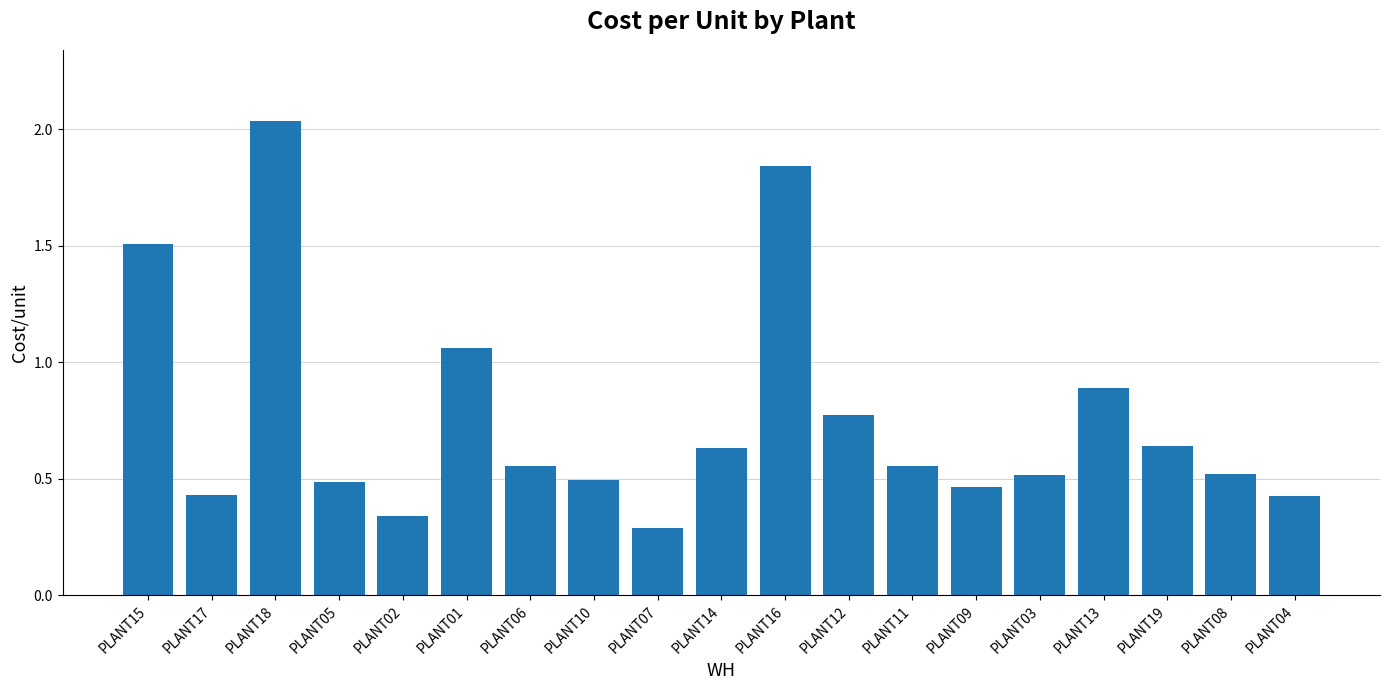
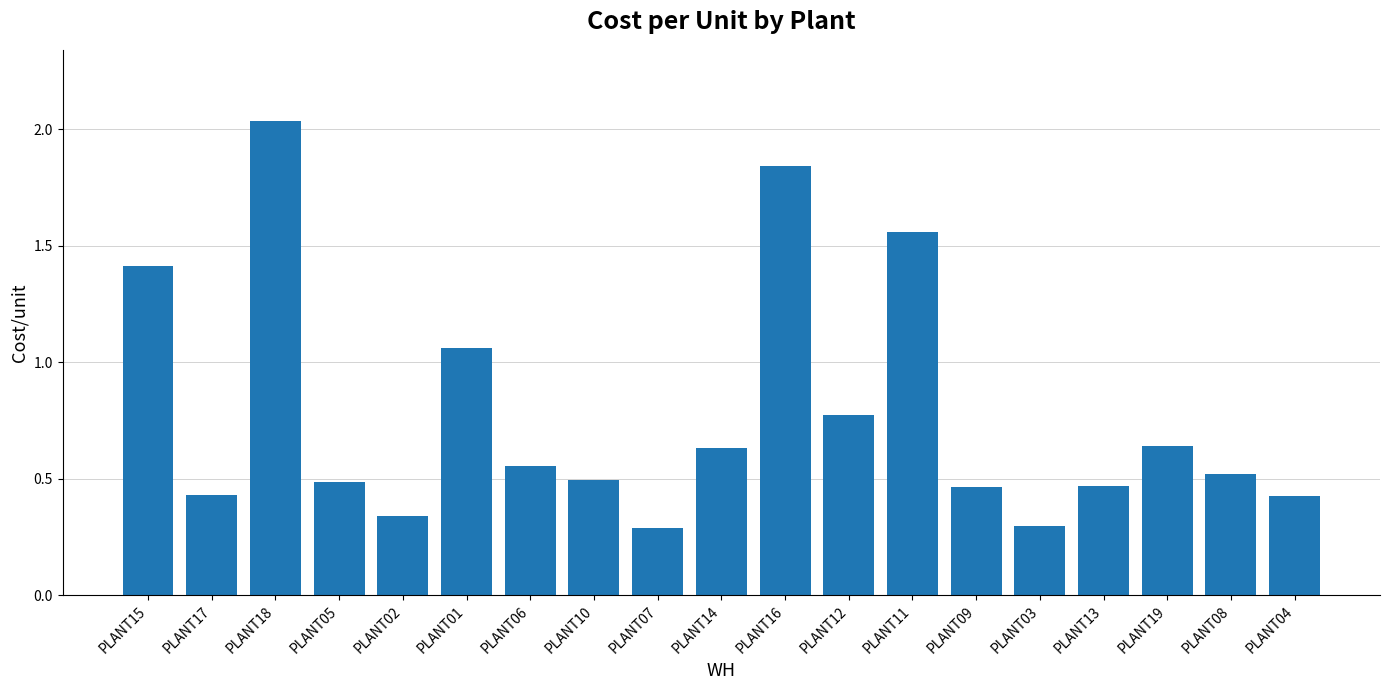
PLANT15: 1.51 -> 1.42
PLANT11: 0.56 -> 1.56
PLANT03: 0.52 -> 0.30
PLANT13: 0.89 -> 0.47
